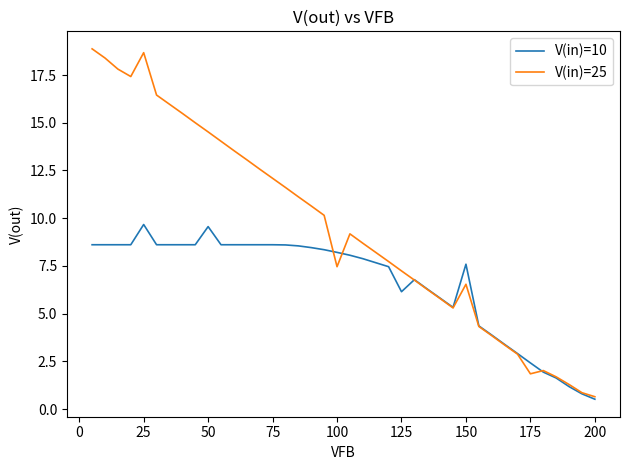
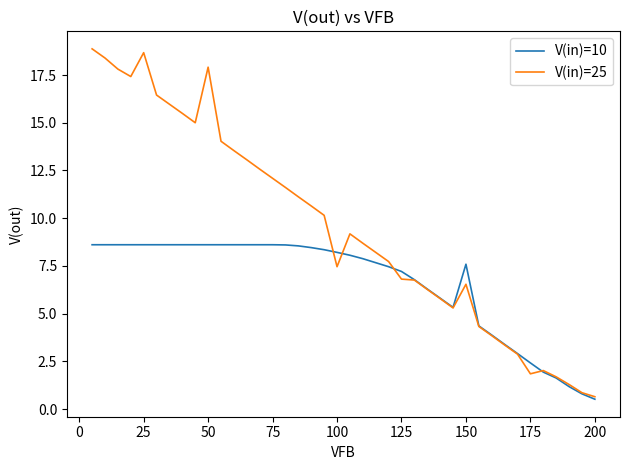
V(in)=10, 25: 9.7 -> 8.6
V(in)=10, 50: 9.6 -> 8.6
V(in)=25, 50: 14.5 -> 17.9
V(in)=10, 125: 6.2 -> 7.2
V(in)=25, 125: 7.2 -> 6.8
